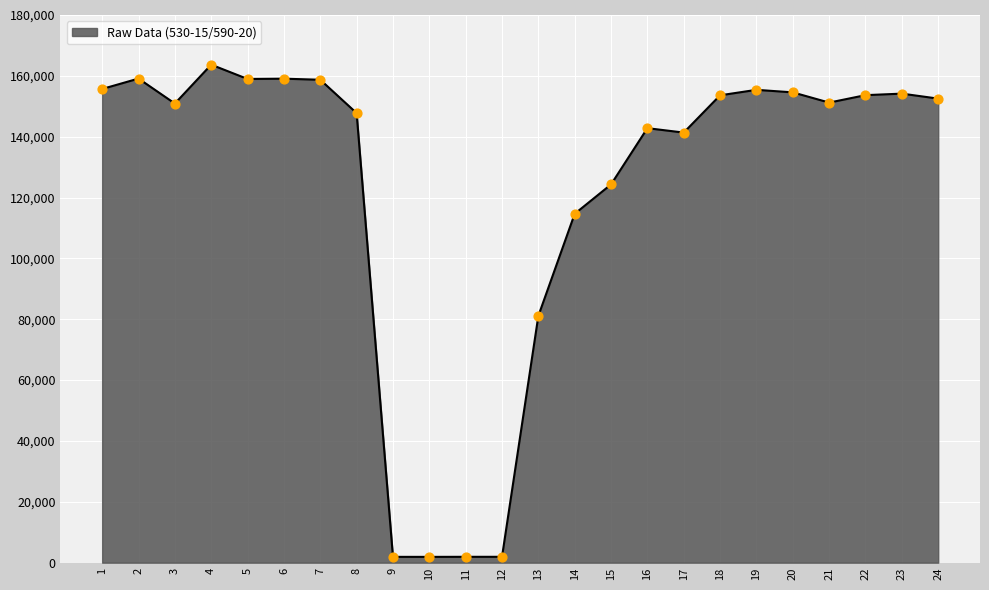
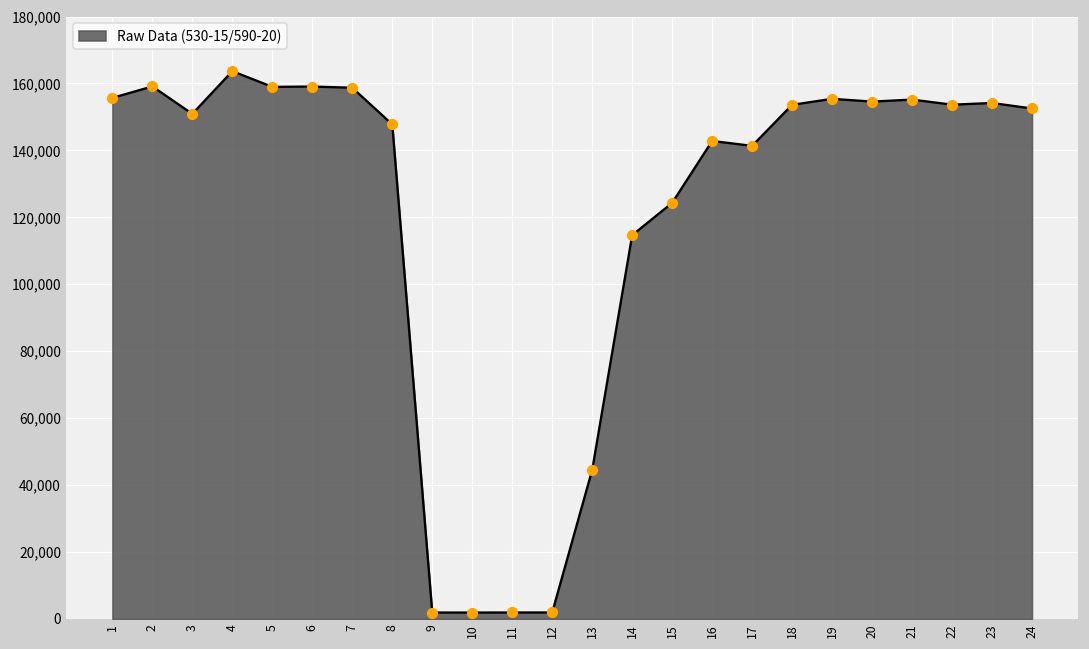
13: 81,000 -> 45,000
21: 151,000 -> 155,000
